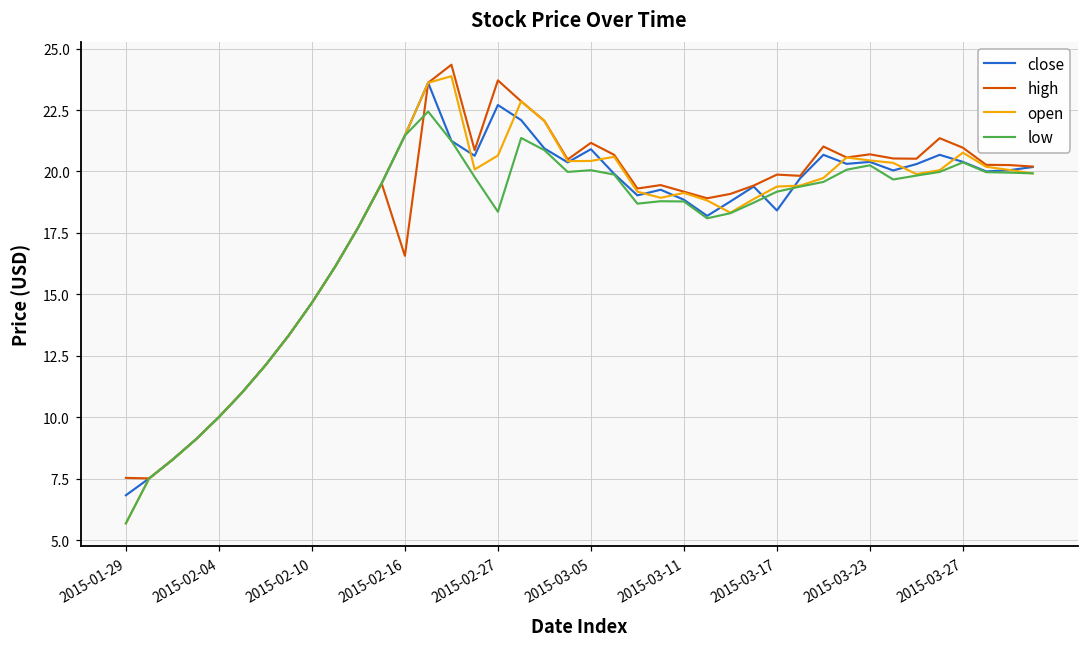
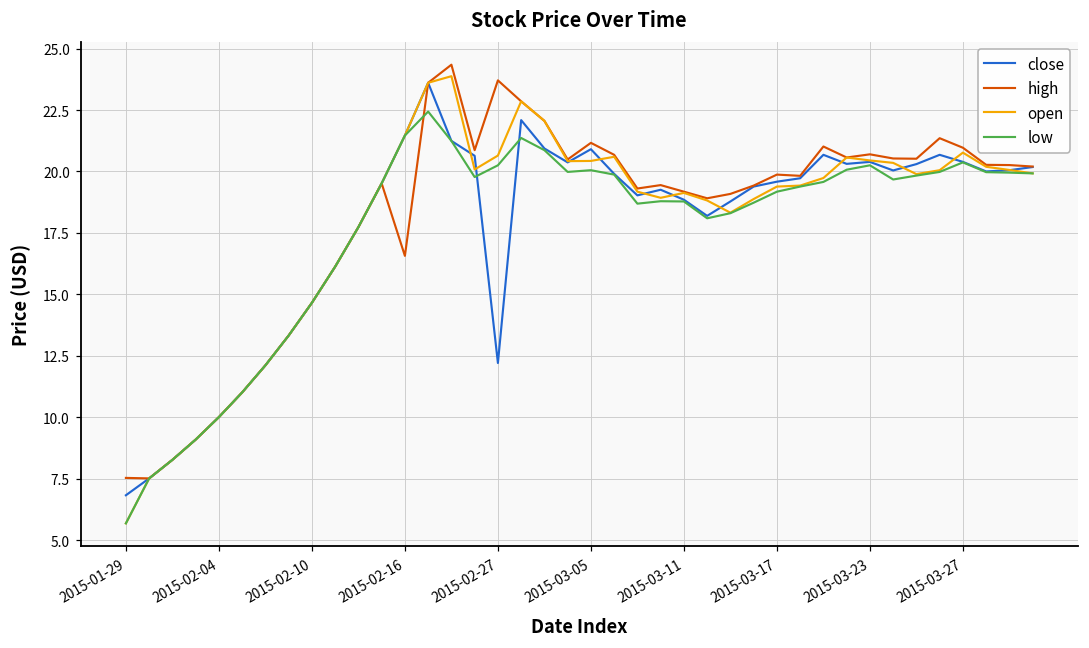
close, 2015-02-27: 22.7 -> 12.2
low, 2015-02-27: 18.4 -> 20.3
close, 2015-03-17: 18.4 -> 19.6
